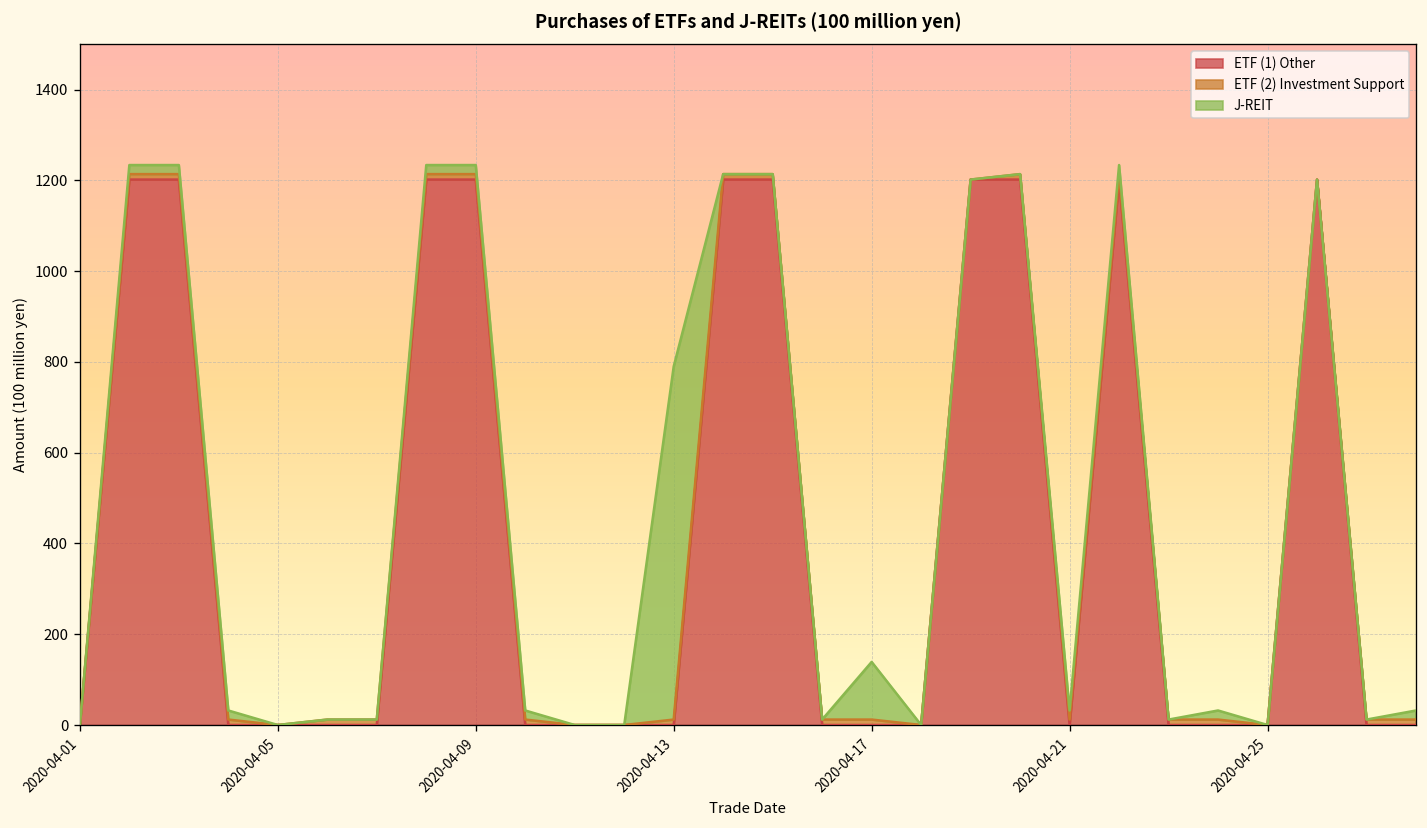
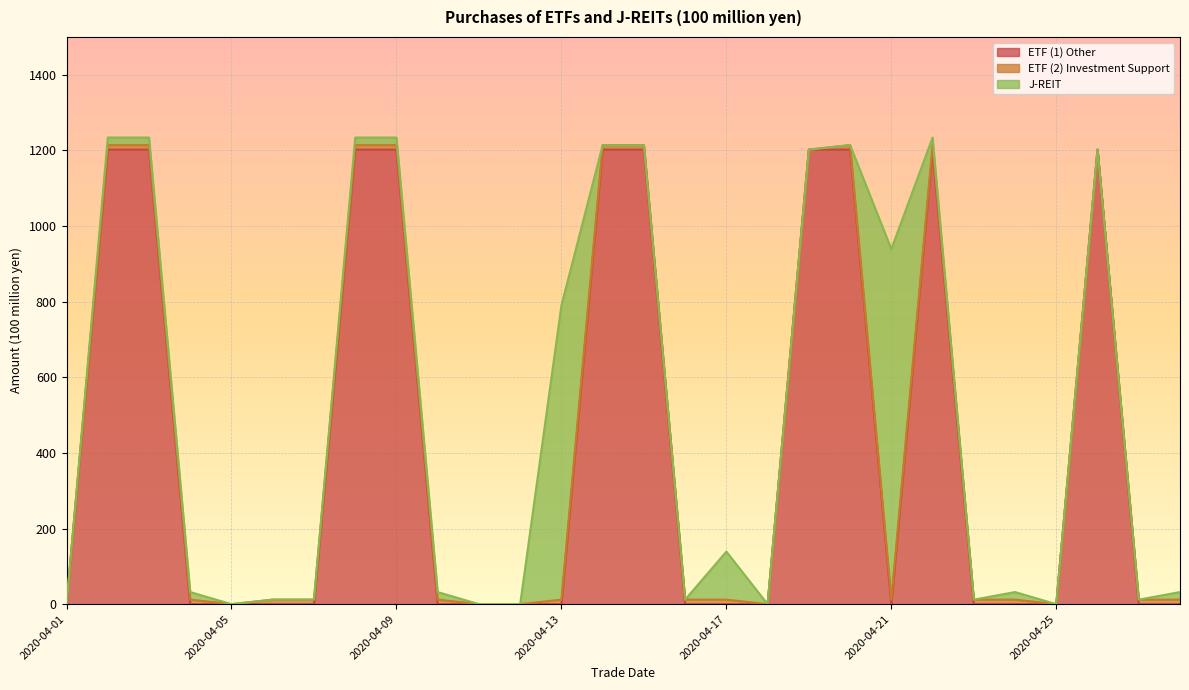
J-REIT, 2020-04-21: 20 -> 930
